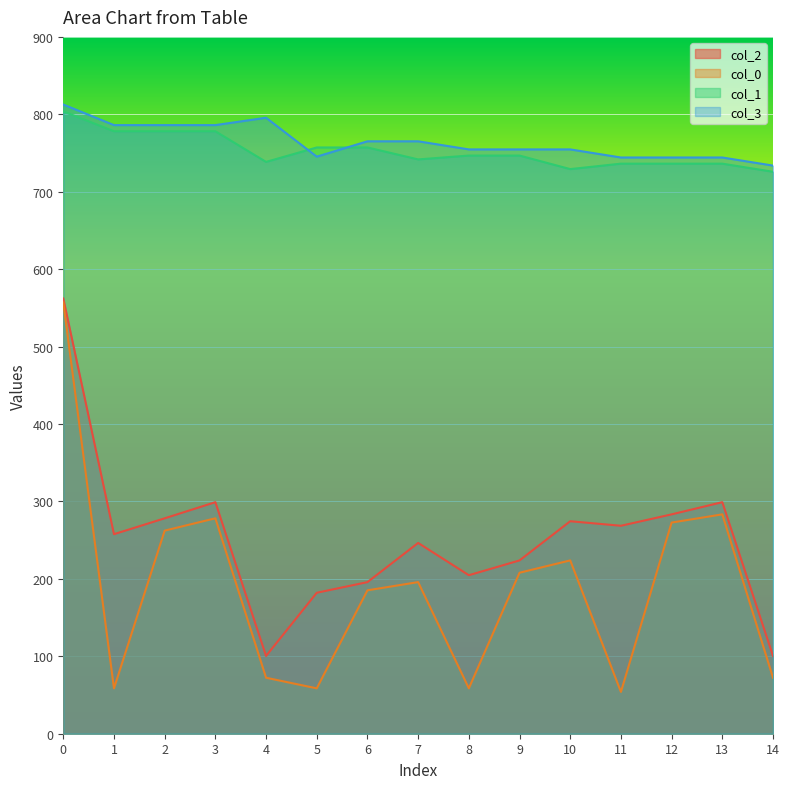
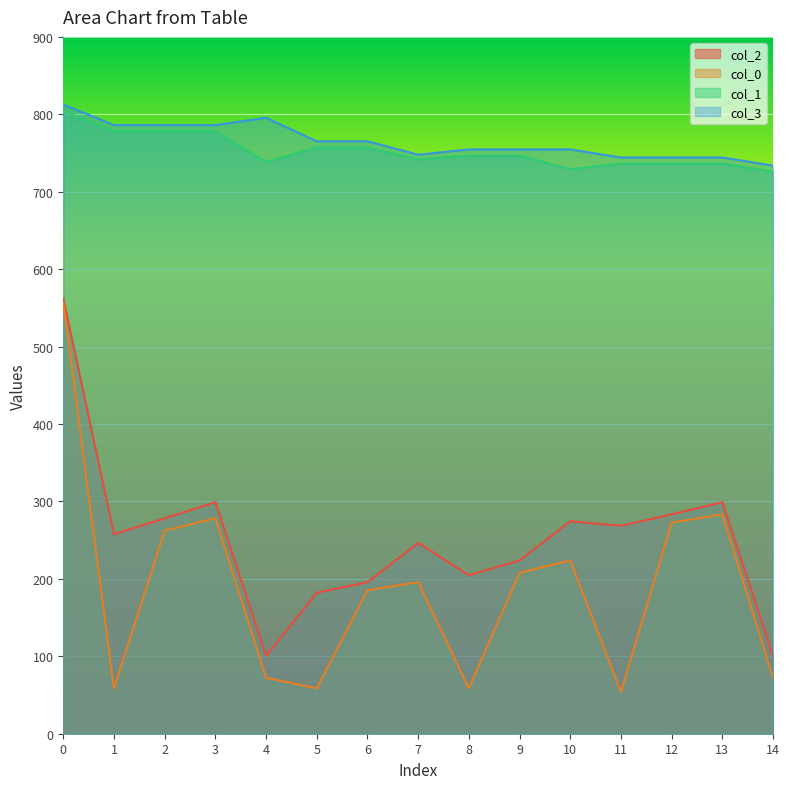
col_3, 5: 750 -> 770
col_3, 7: 770 -> 750
